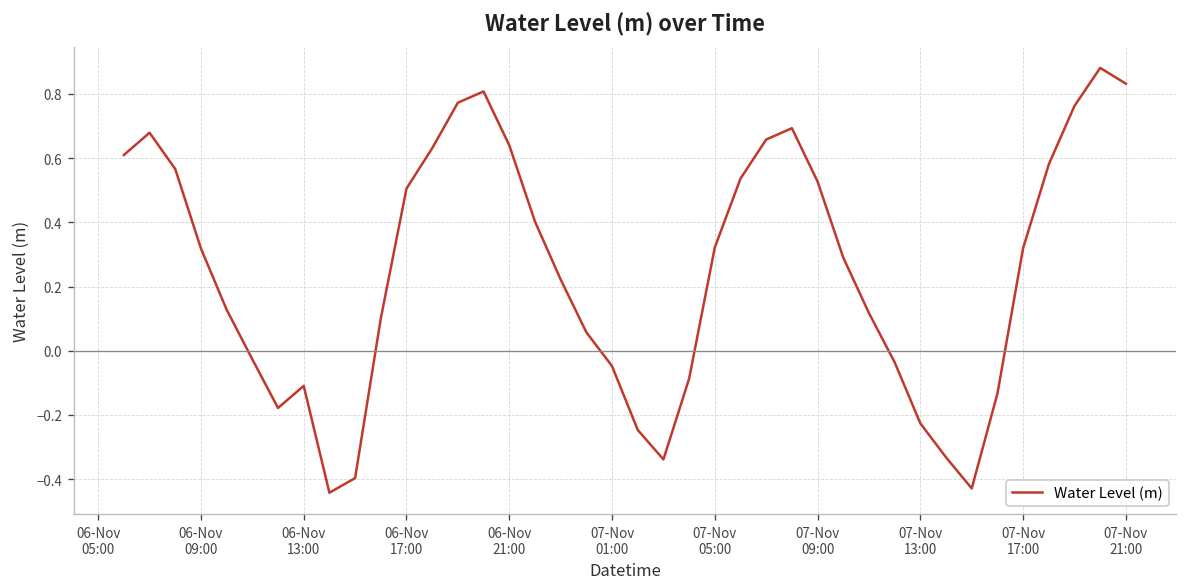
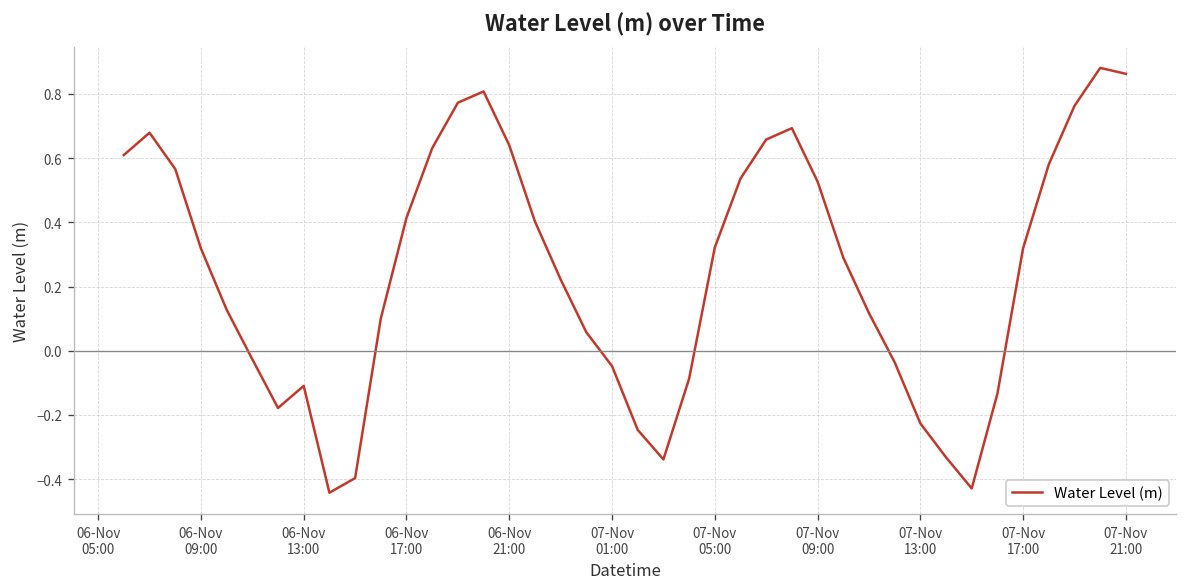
06-Nov 17:00: 0.51 -> 0.41
07-Nov 21:00: 0.83 -> 0.86
